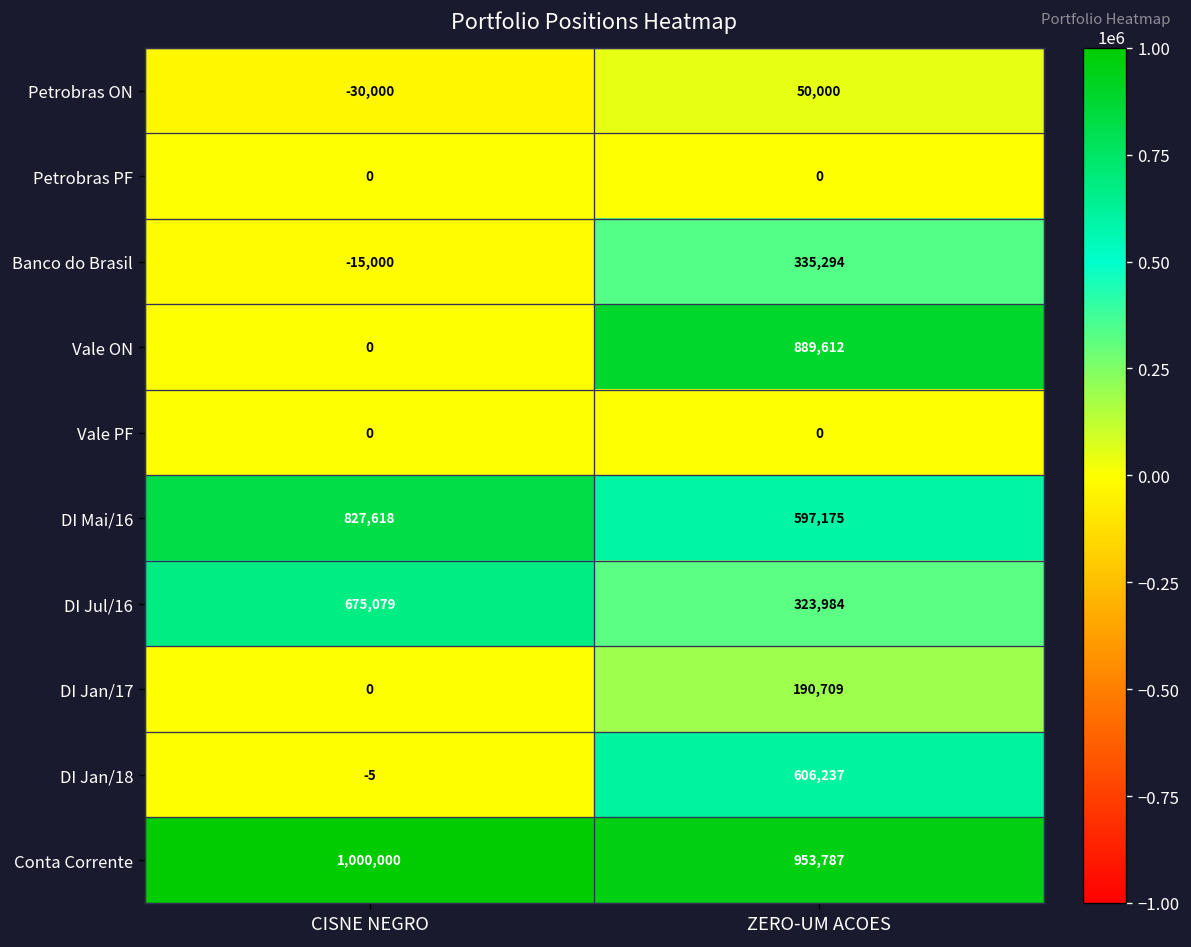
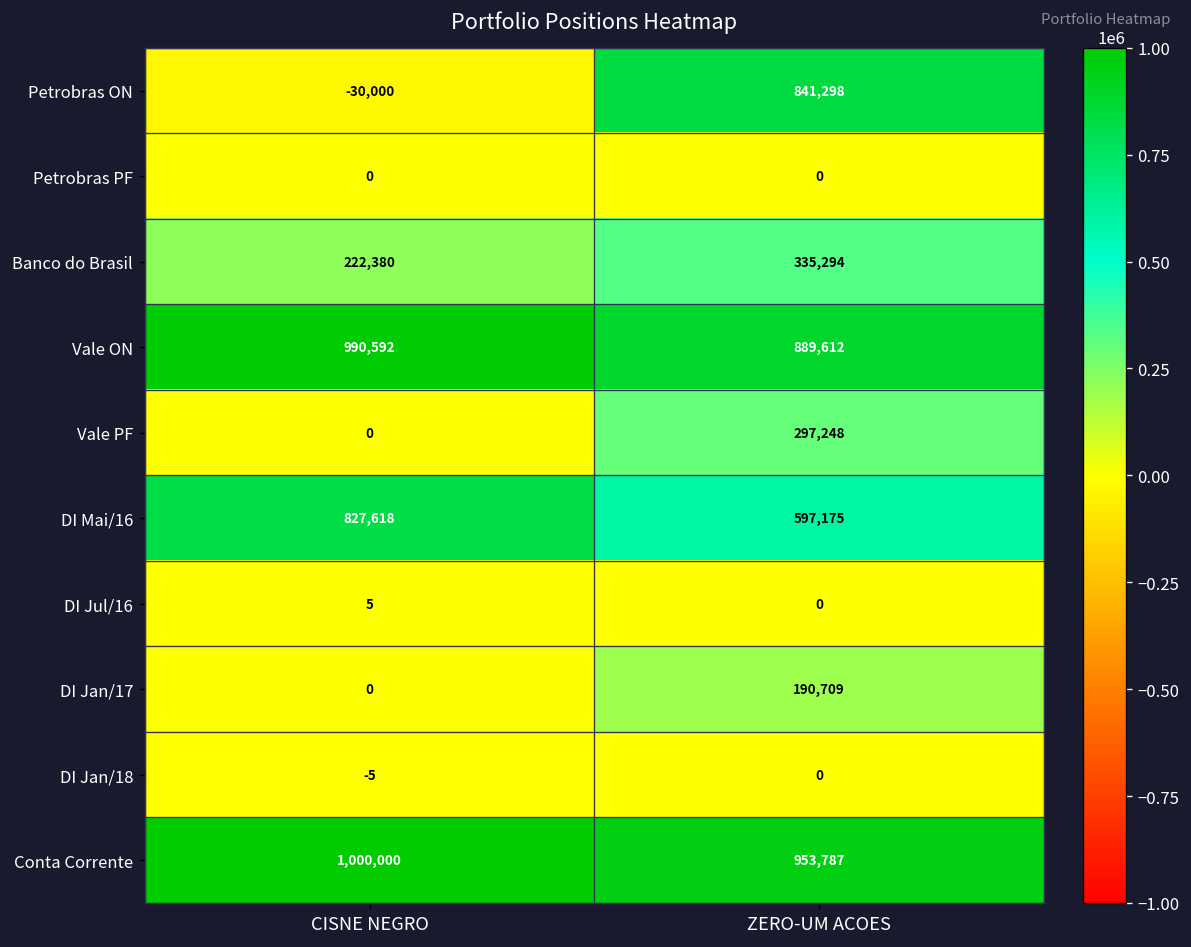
Petrobras ON, ZERO-UM ACOES: 50,000 -> 841,298
Banco do Brasil, CISNE NEGRO: -15,000 -> 222,380
Vale ON, CISNE NEGRO: 0 -> 990,592
Vale PF, ZERO-UM ACOES: 0 -> 297,248
DI Jul/16, CISNE NEGRO: 675,079 -> 5
DI Jul/16, ZERO-UM ACOES: 323,984 -> 0
DI Jan/18, ZERO-UM ACOES: 606,237 -> 0
